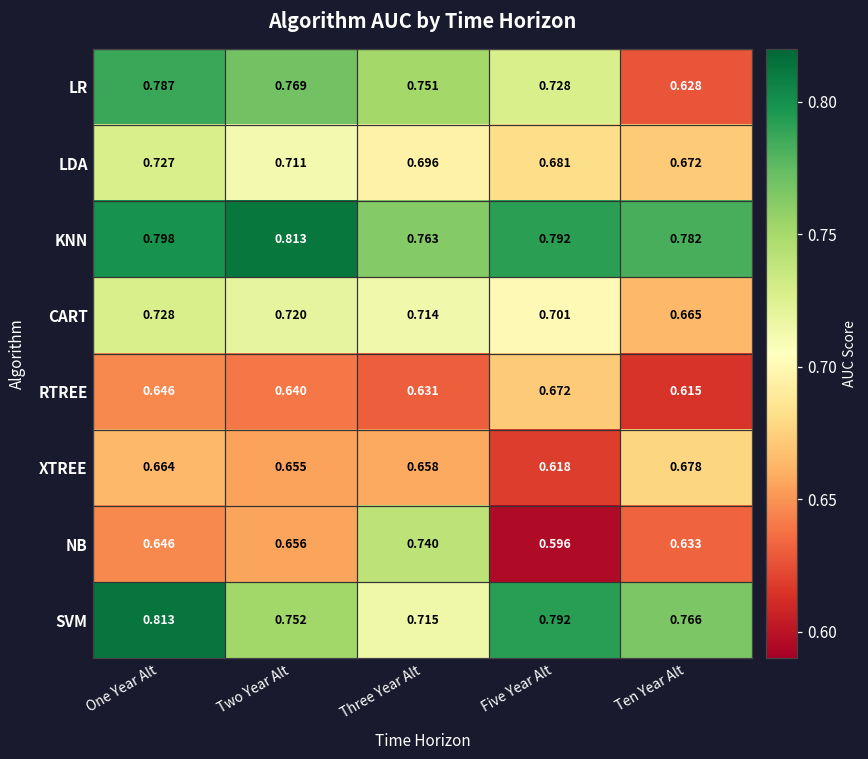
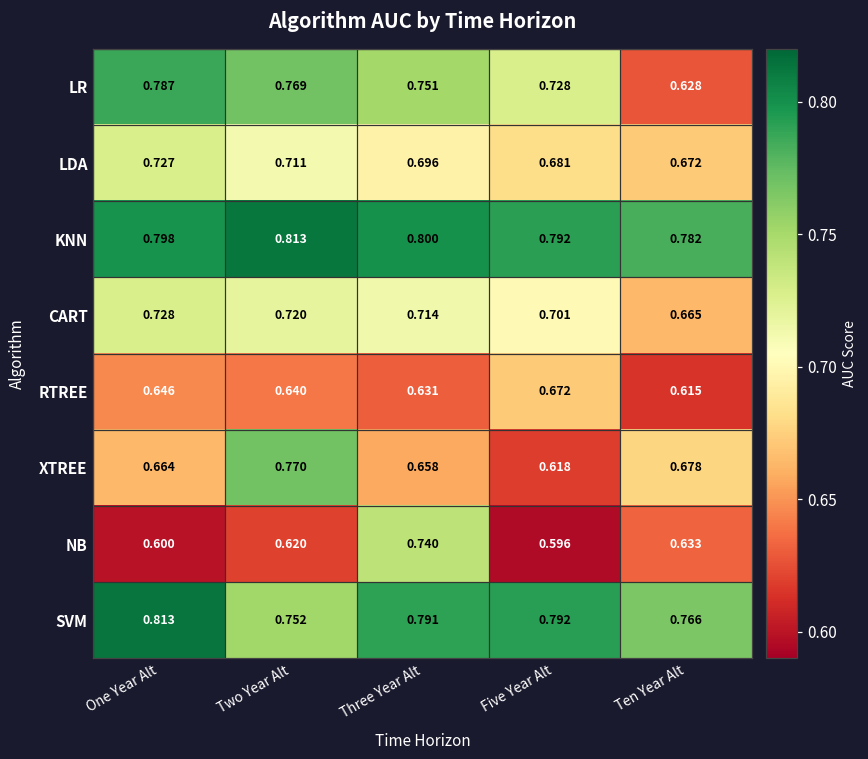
KNN, Three Year Alt: 0.763 -> 0.800
XTREE, Two Year Alt: 0.655 -> 0.770
NB, One Year Alt: 0.646 -> 0.600
NB, Two Year Alt: 0.656 -> 0.620
SVM, Three Year Alt: 0.715 -> 0.791
